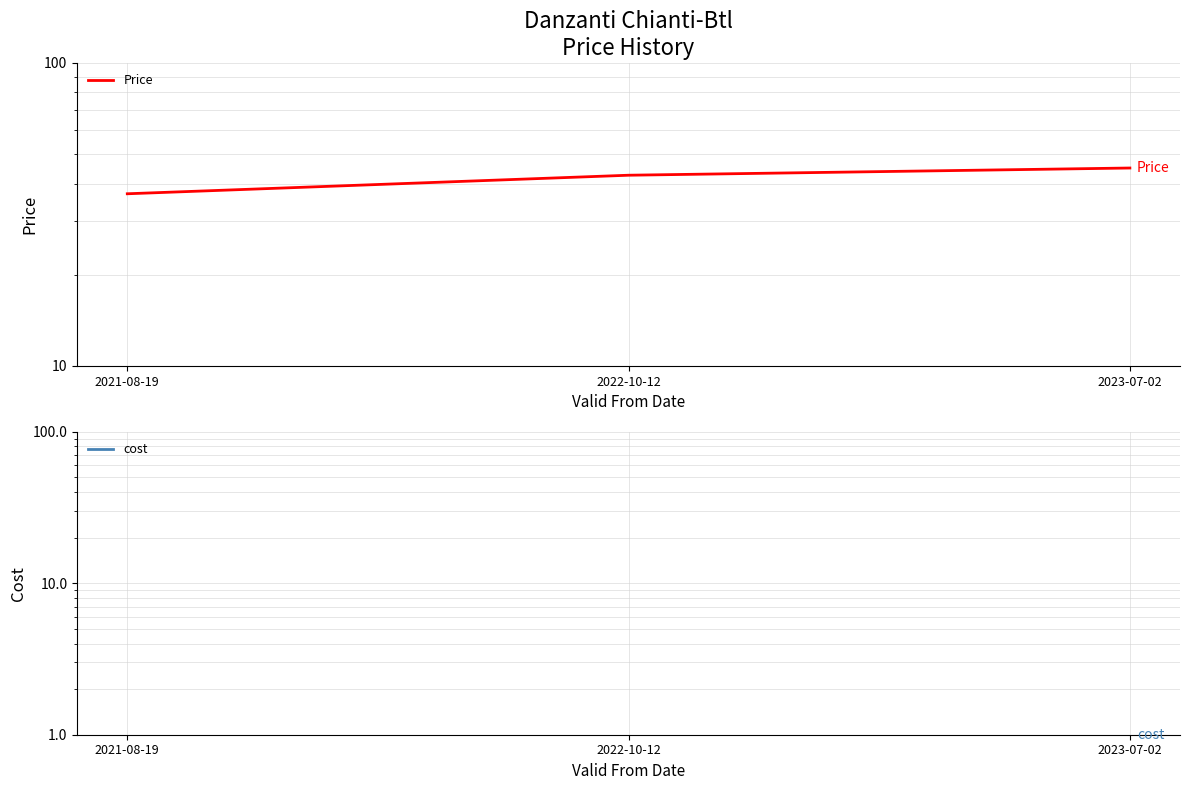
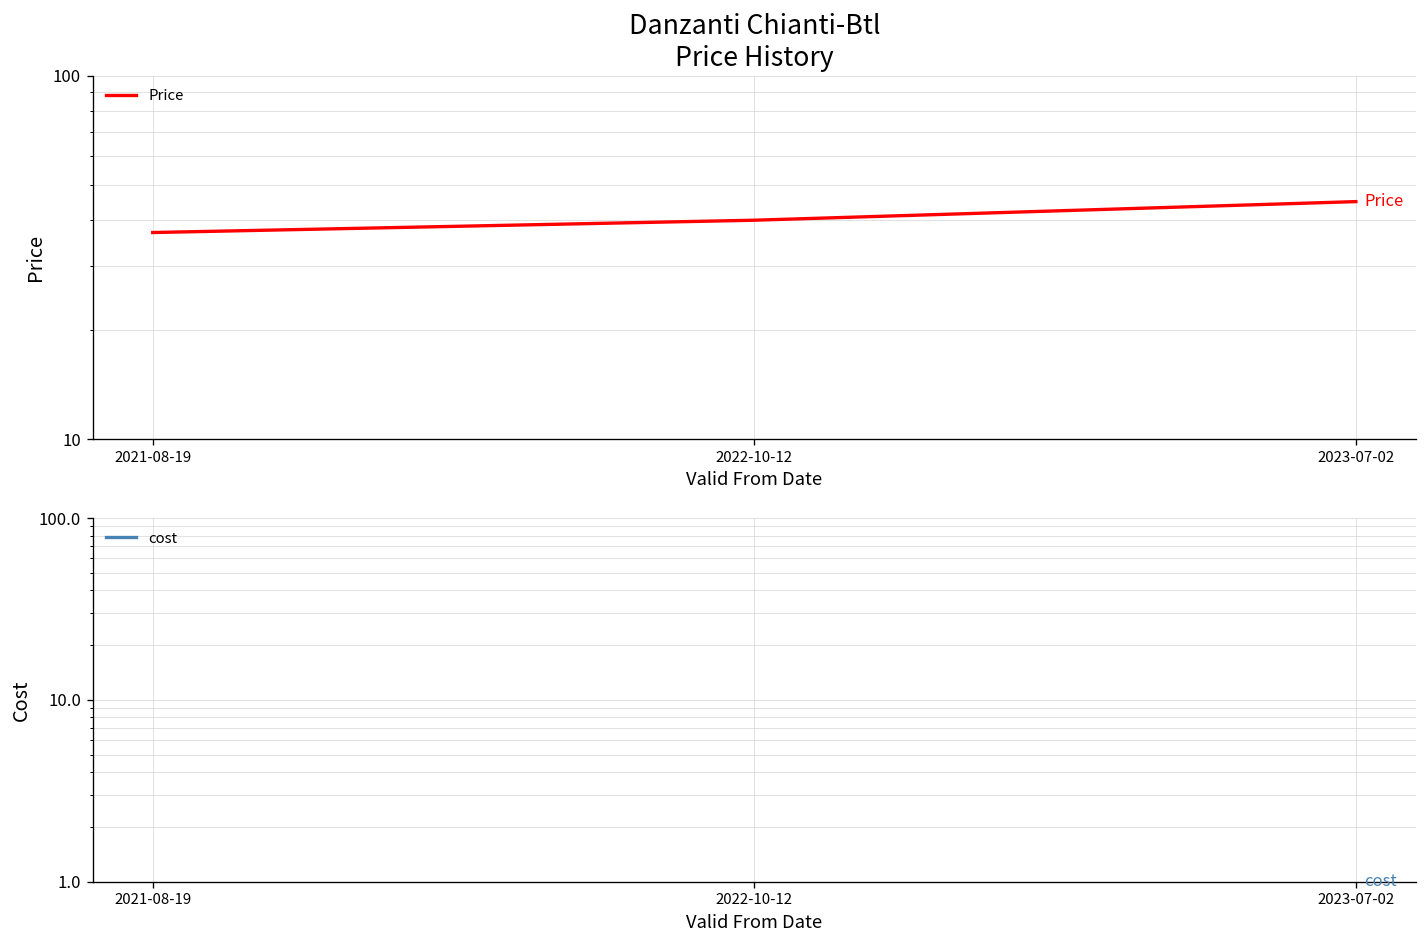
Danzanti Chianti-Btl Price History, 2022-10-12: 43 -> 40
